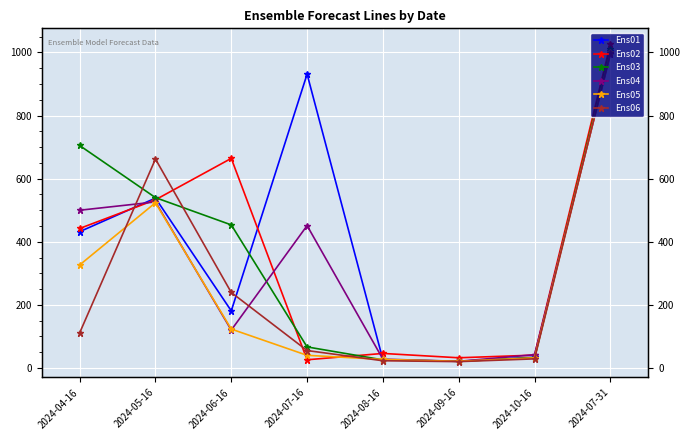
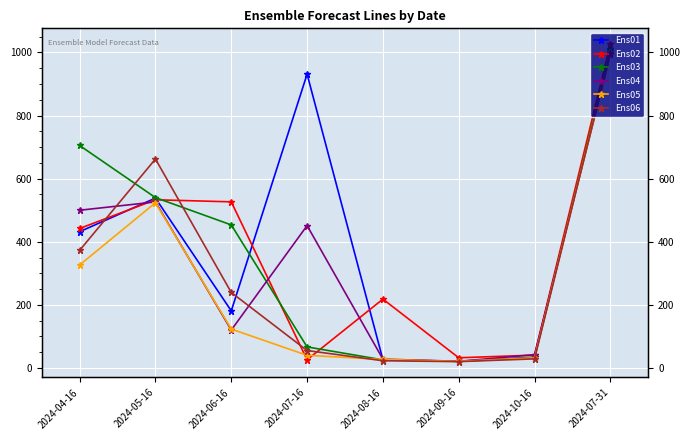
Ens06, 2024-04-16: 110 -> 370
Ens02, 2024-06-16: 660 -> 530
Ens02, 2024-08-16: 50 -> 220
